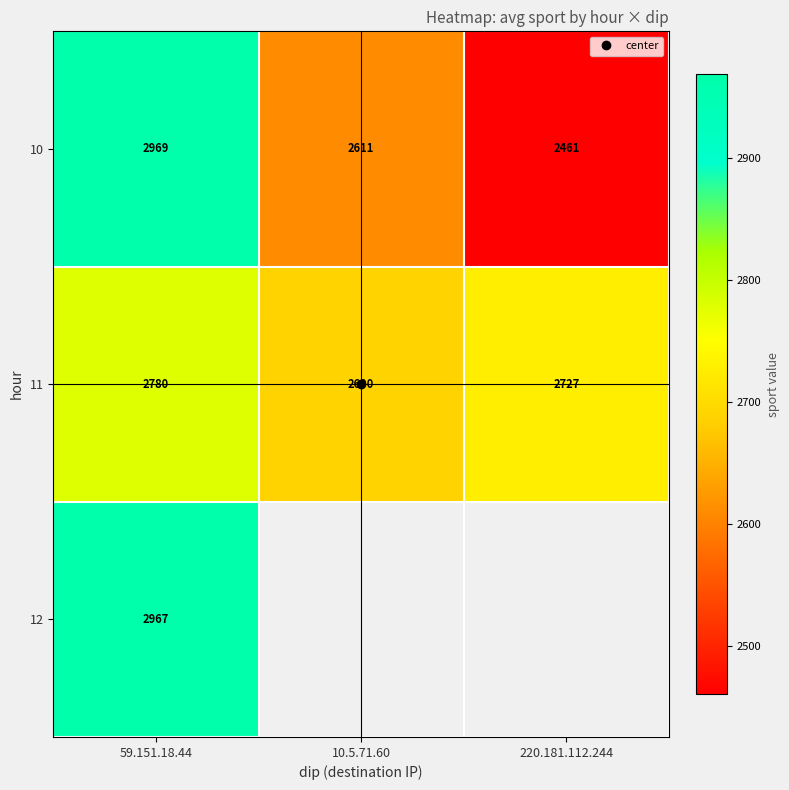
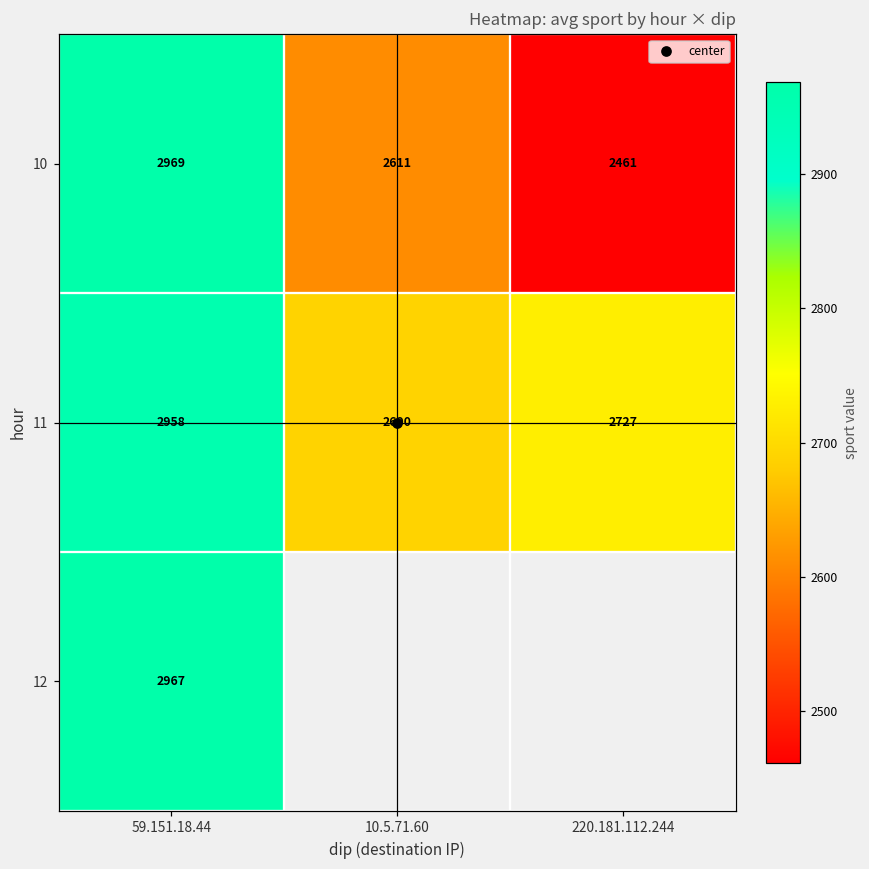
11, 59.151.18.44: 2780 -> 2958
